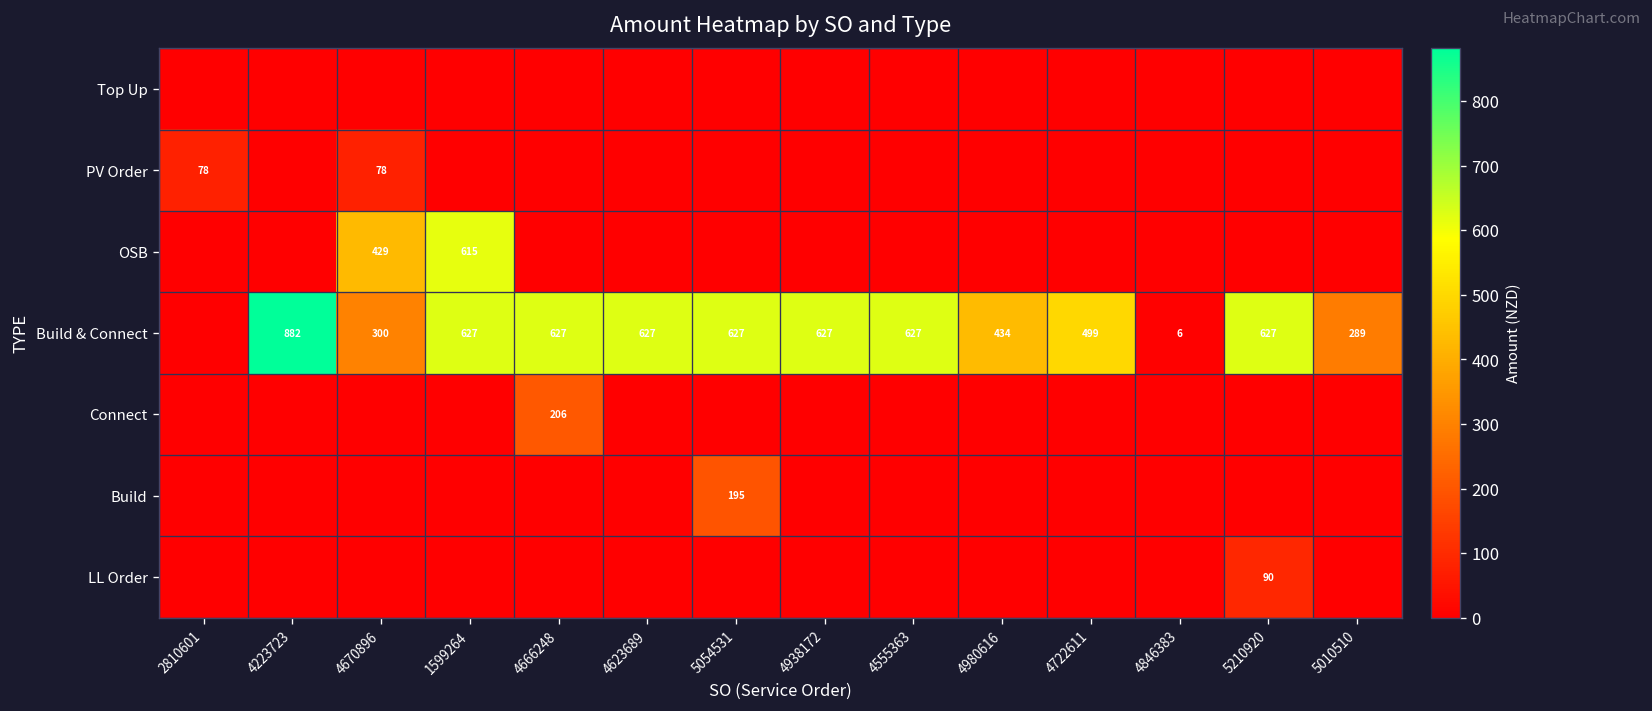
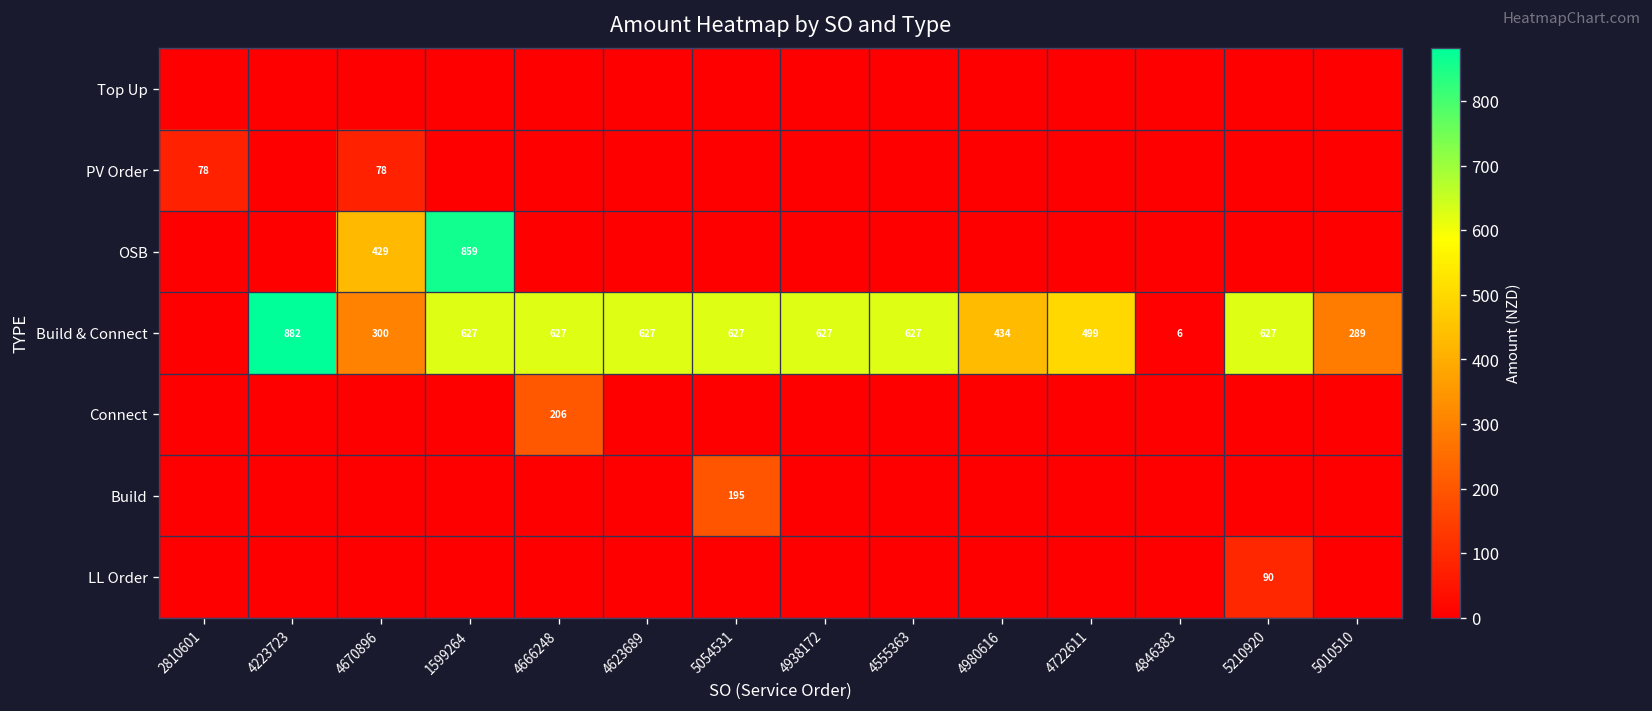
OSB, 1599264: 615 -> 859
